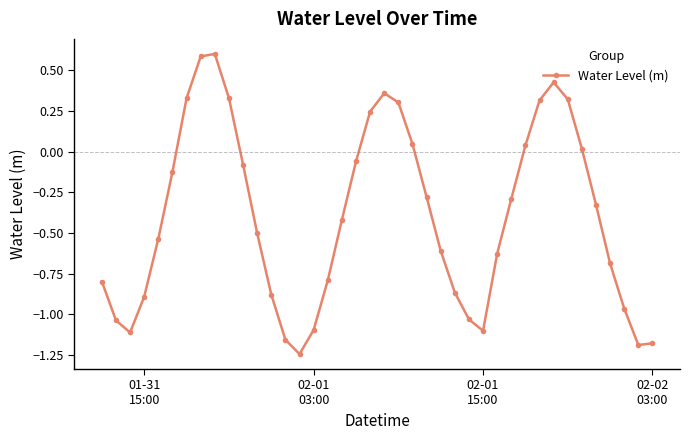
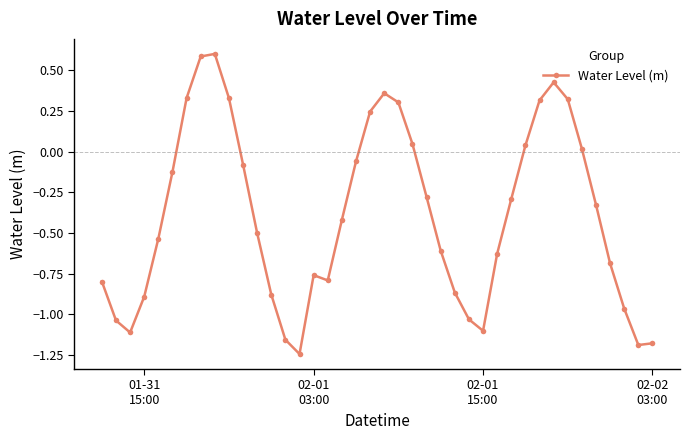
02-01 03:00: -1.10 -> -0.76
